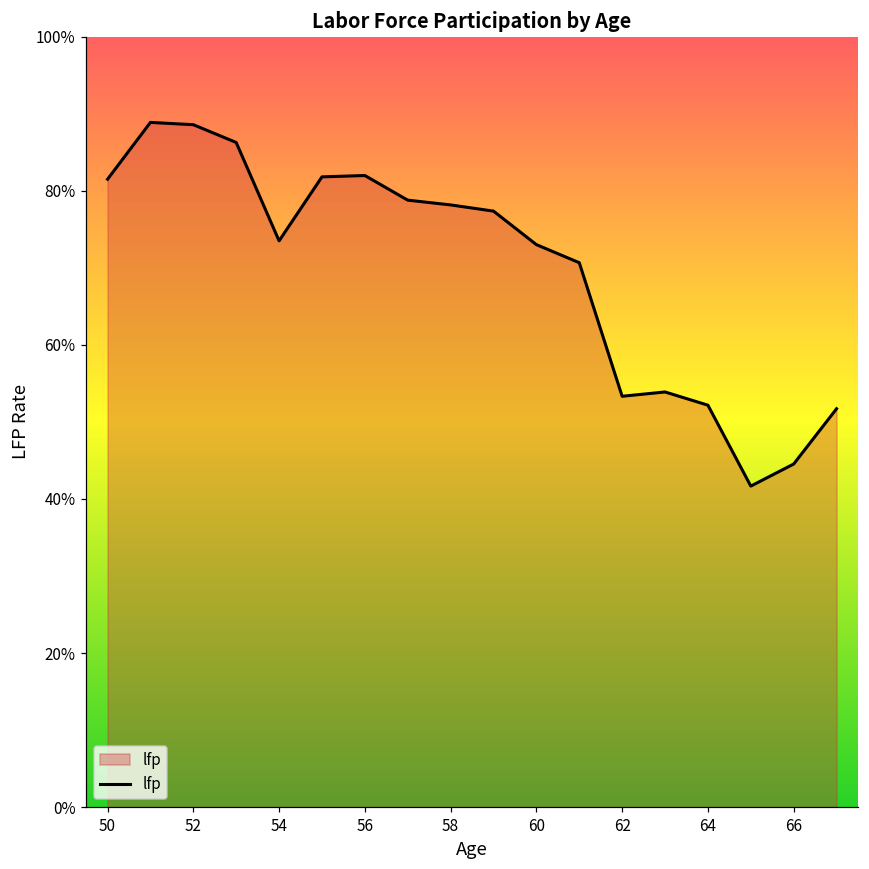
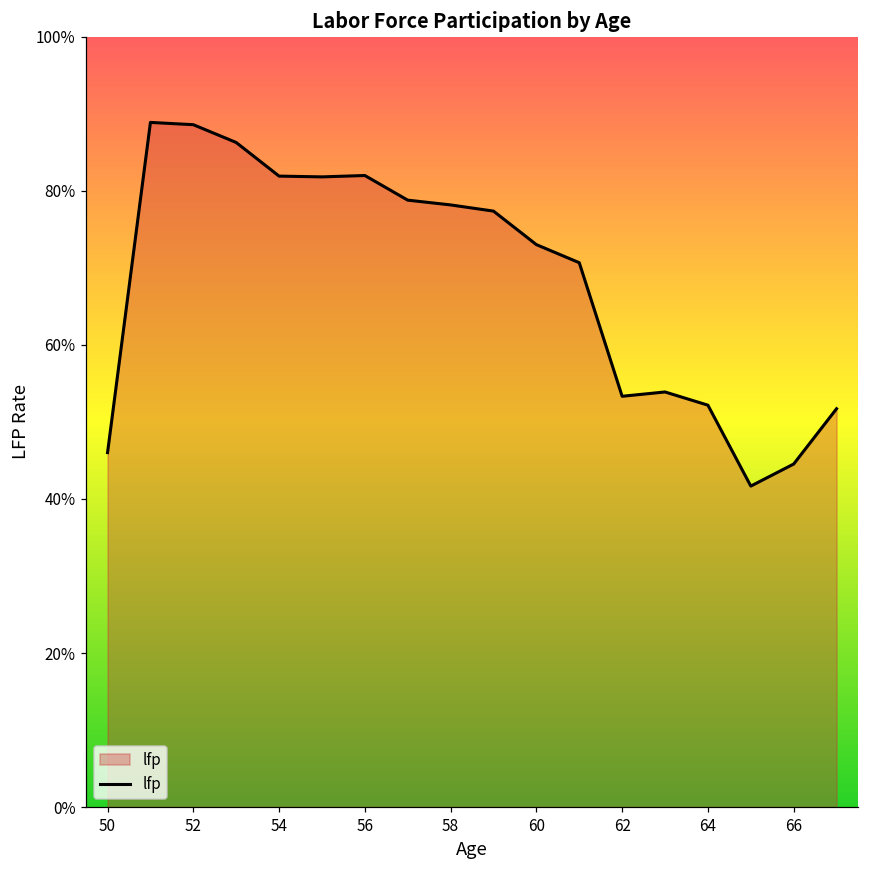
50: 81% -> 46%
54: 73% -> 82%
